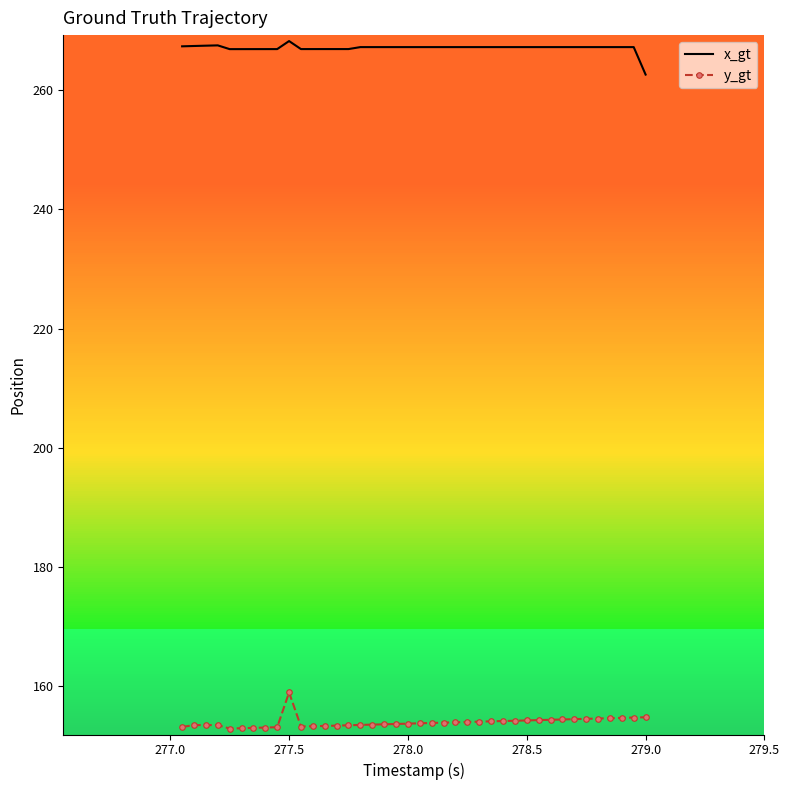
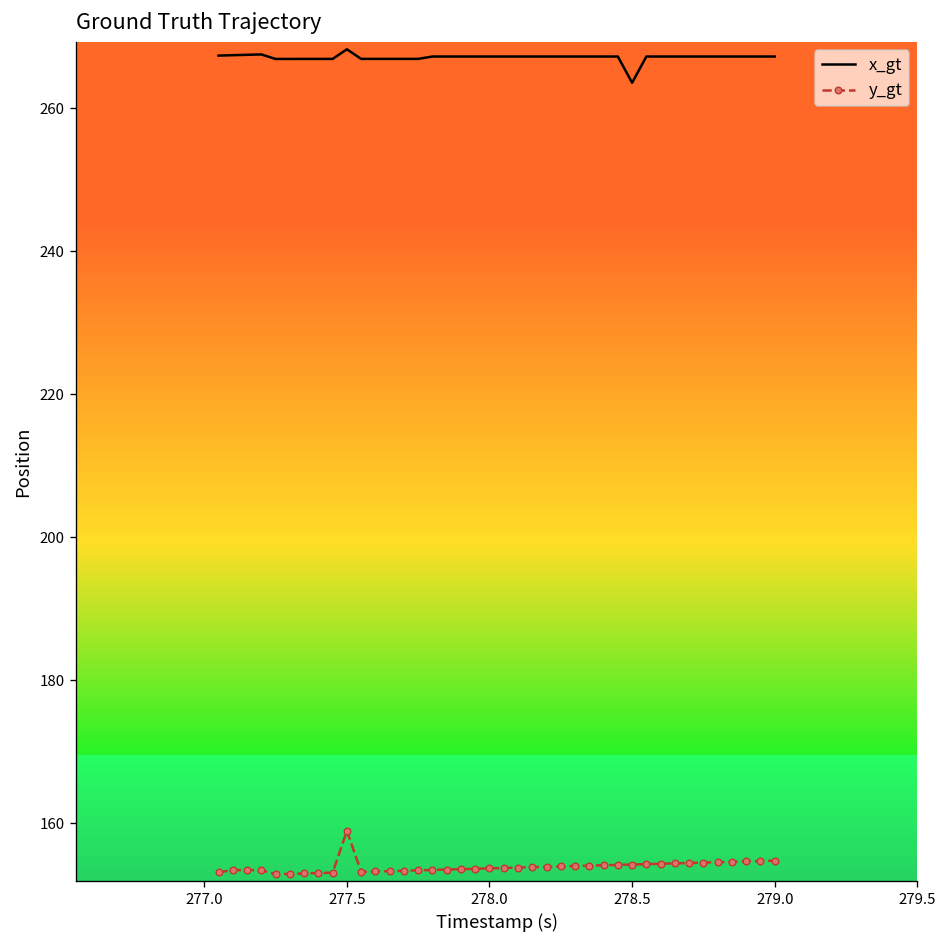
x_gt, 278.5: 267 -> 264
x_gt, 279.0: 263 -> 267
